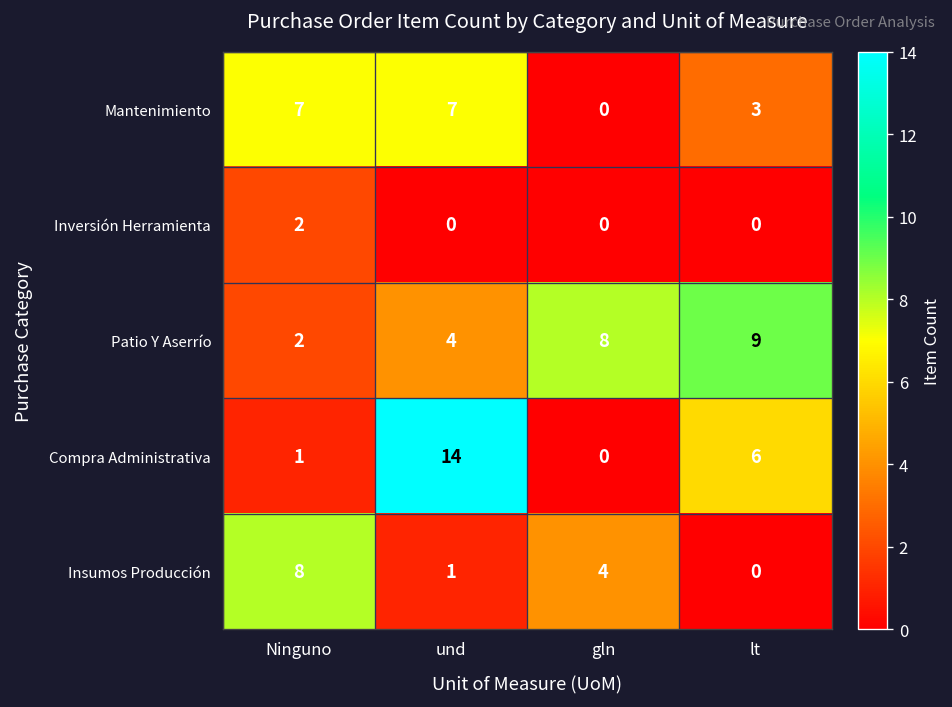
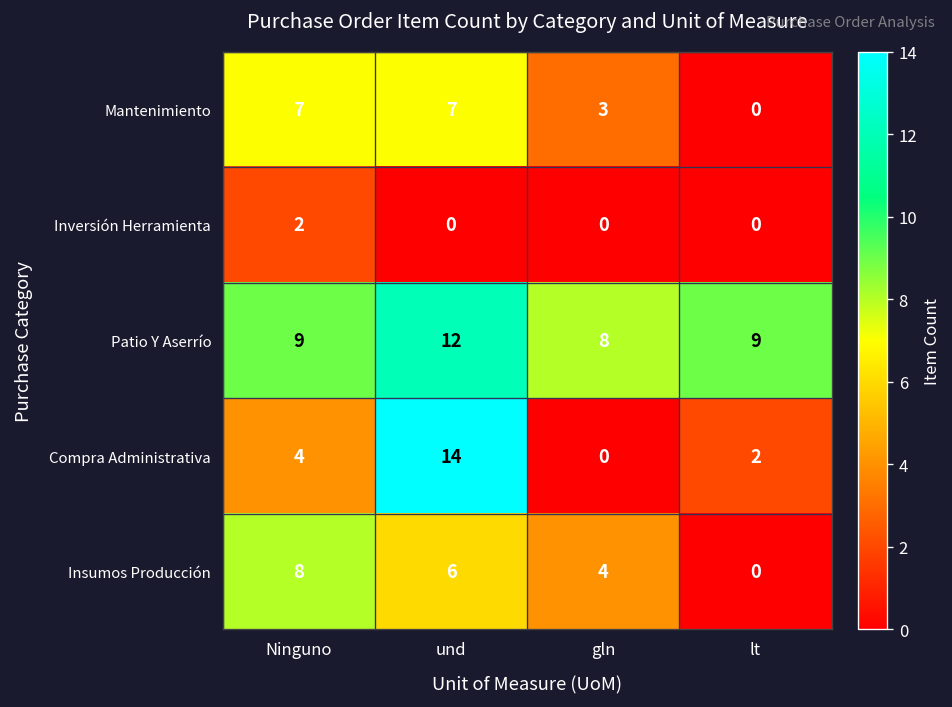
Mantenimiento, gln: 0 -> 3
Mantenimiento, lt: 3 -> 0
Patio Y Aserrío, Ninguno: 2 -> 9
Patio Y Aserrío, und: 4 -> 12
Compra Administrativa, Ninguno: 1 -> 4
Compra Administrativa, lt: 6 -> 2
Insumos Producción, und: 1 -> 6
